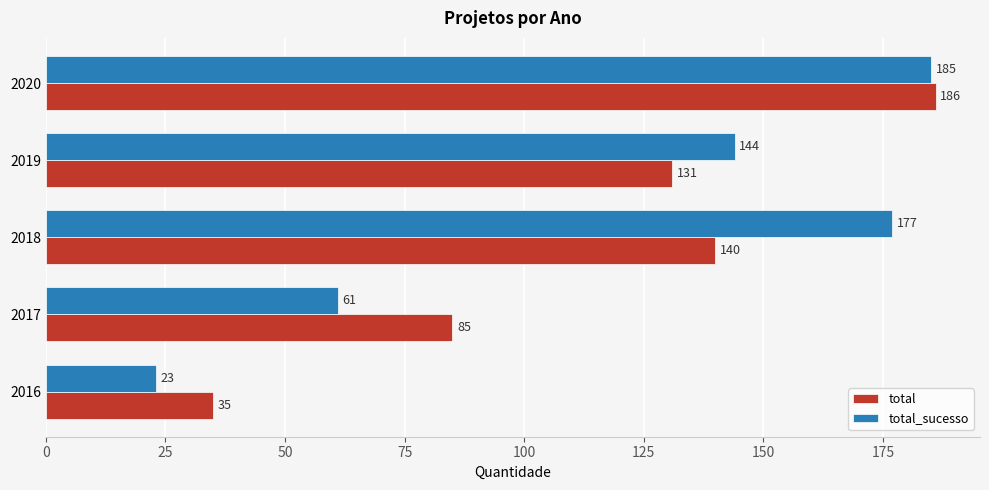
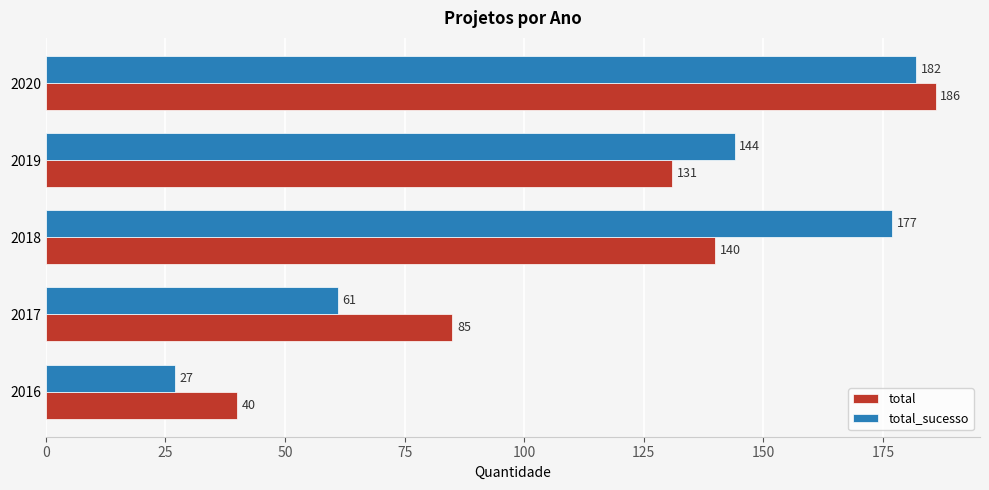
total_sucesso, 2020: 185 -> 182
total_sucesso, 2016: 23 -> 27
total, 2016: 35 -> 40
